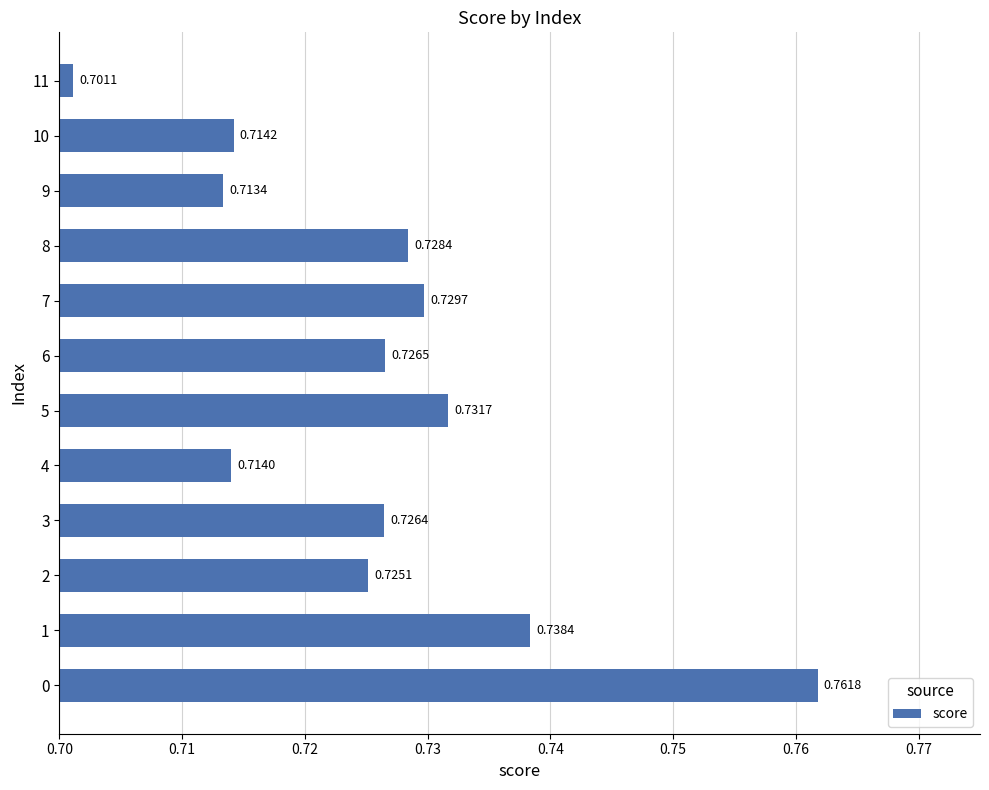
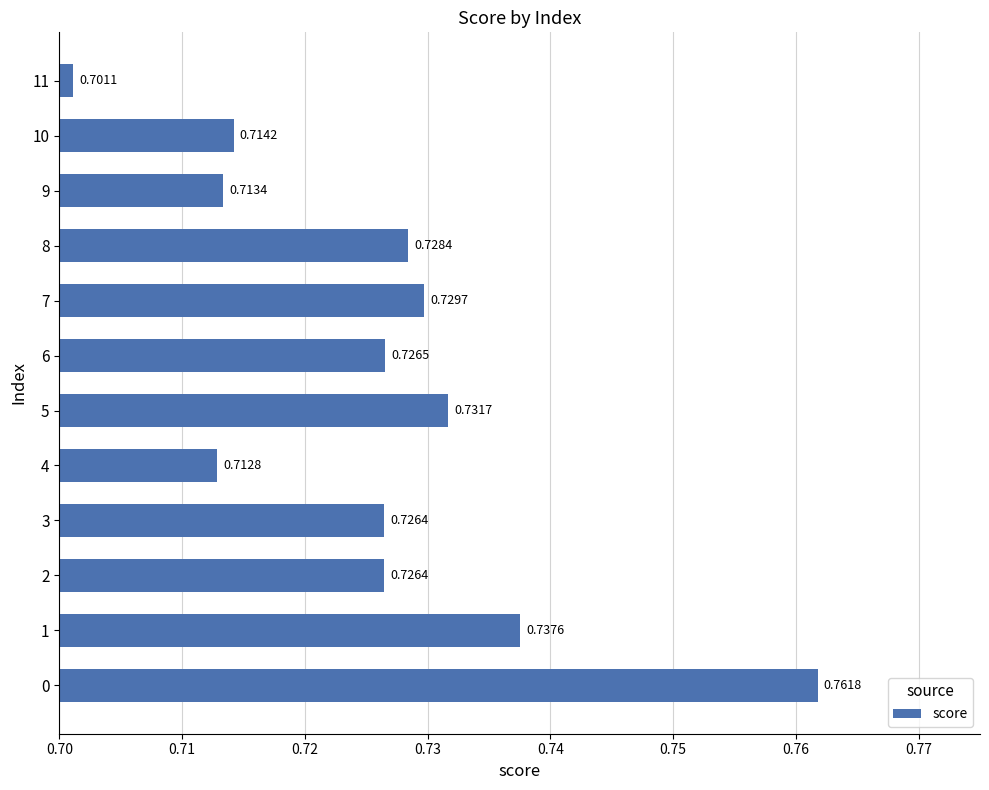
4: 0.7140 -> 0.7128
2: 0.7251 -> 0.7264
1: 0.7384 -> 0.7376
